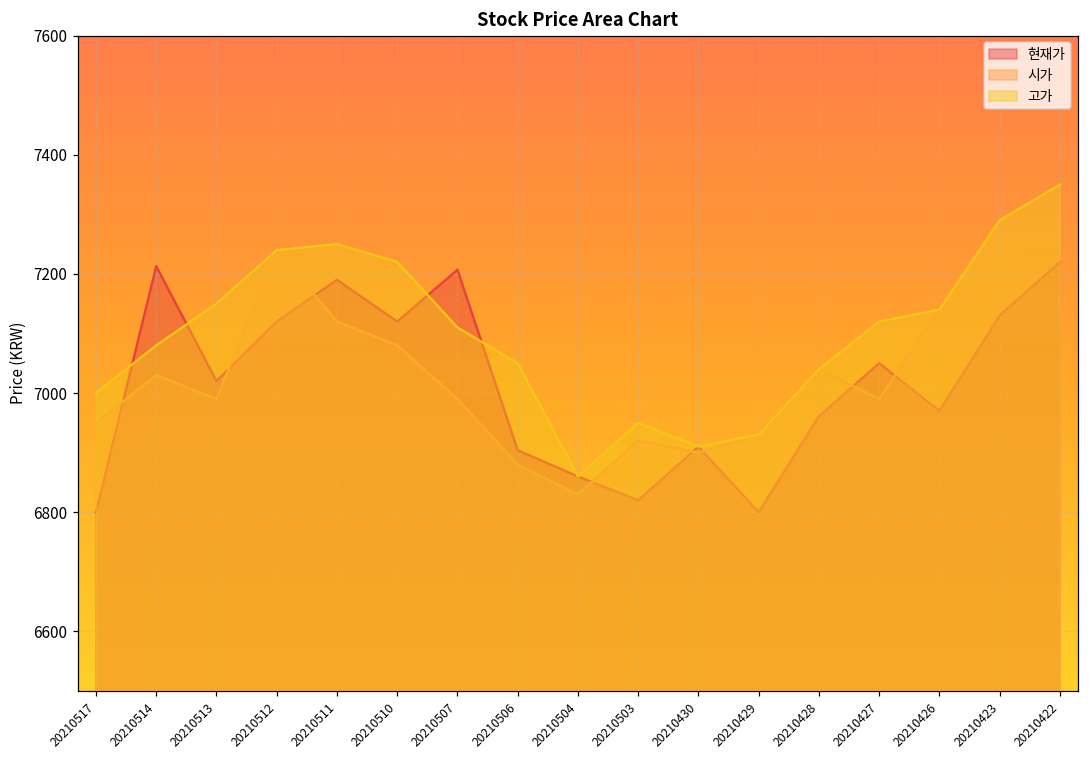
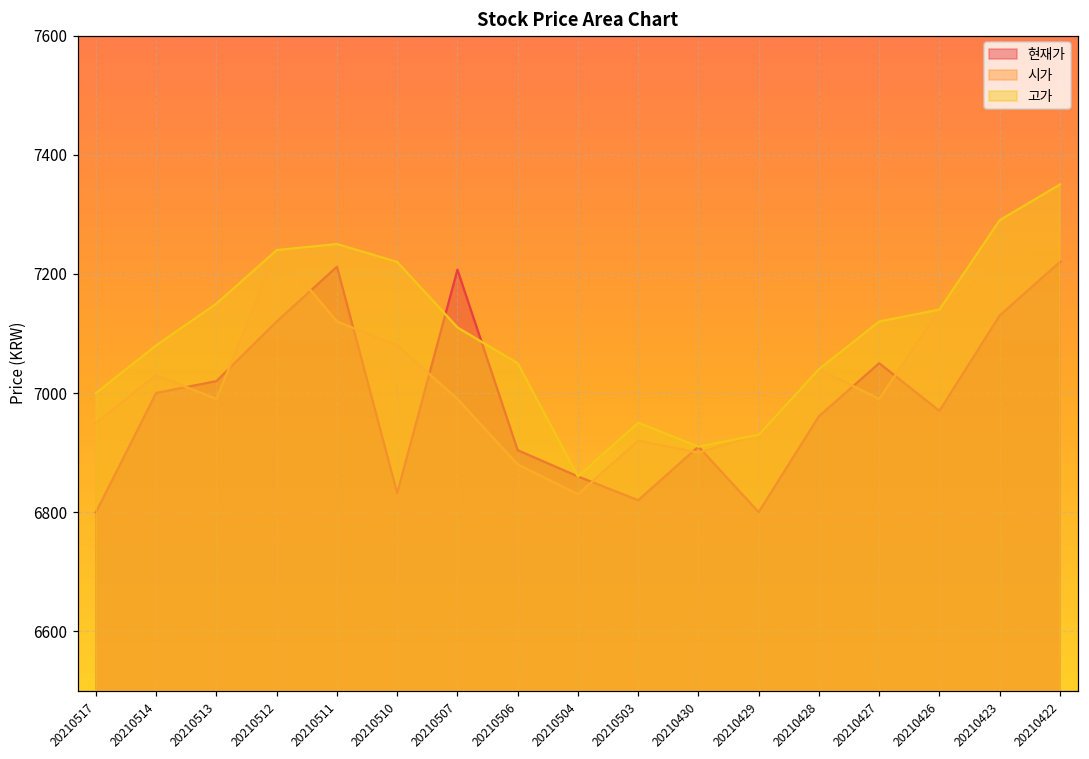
현재가, 20210514: 7210 -> 7000
현재가, 20210511: 7190 -> 7210
현재가, 20210510: 7120 -> 6830
